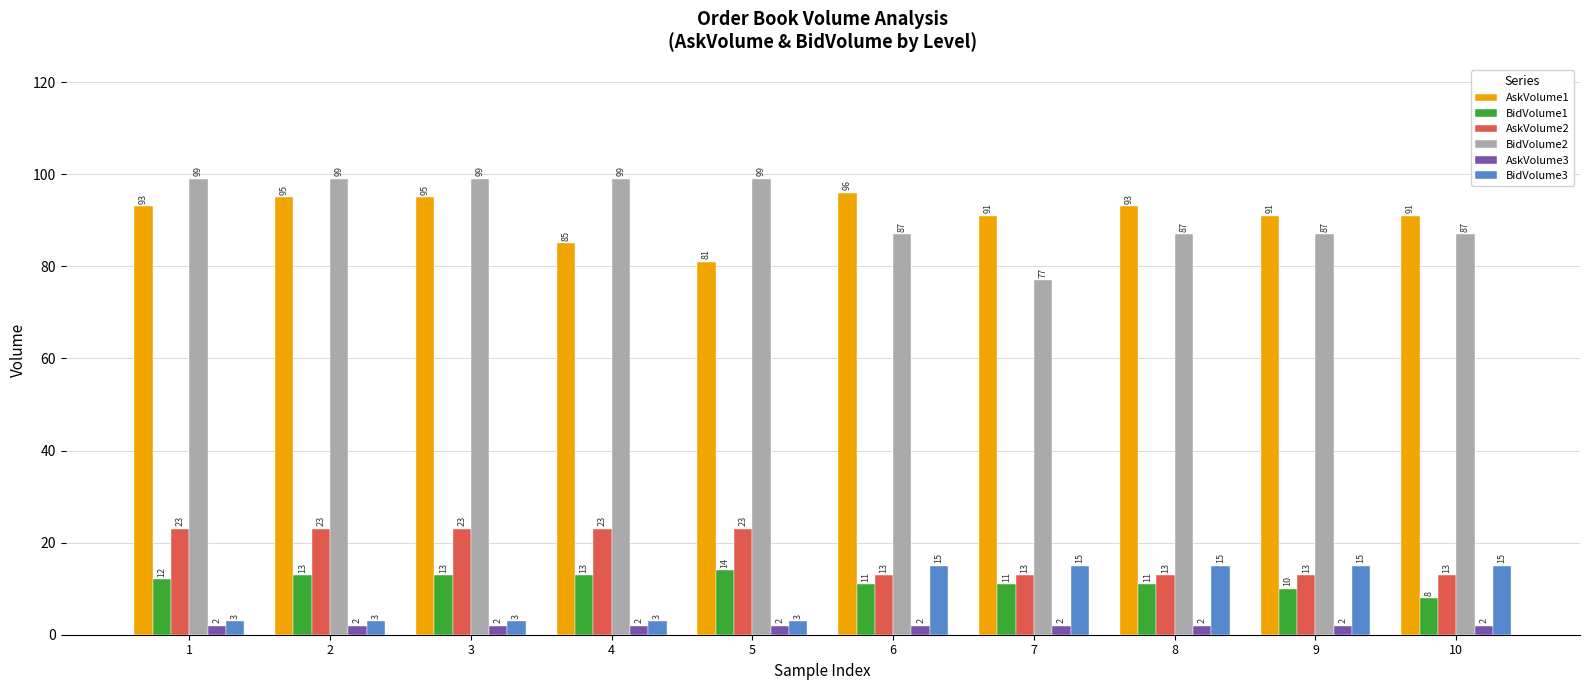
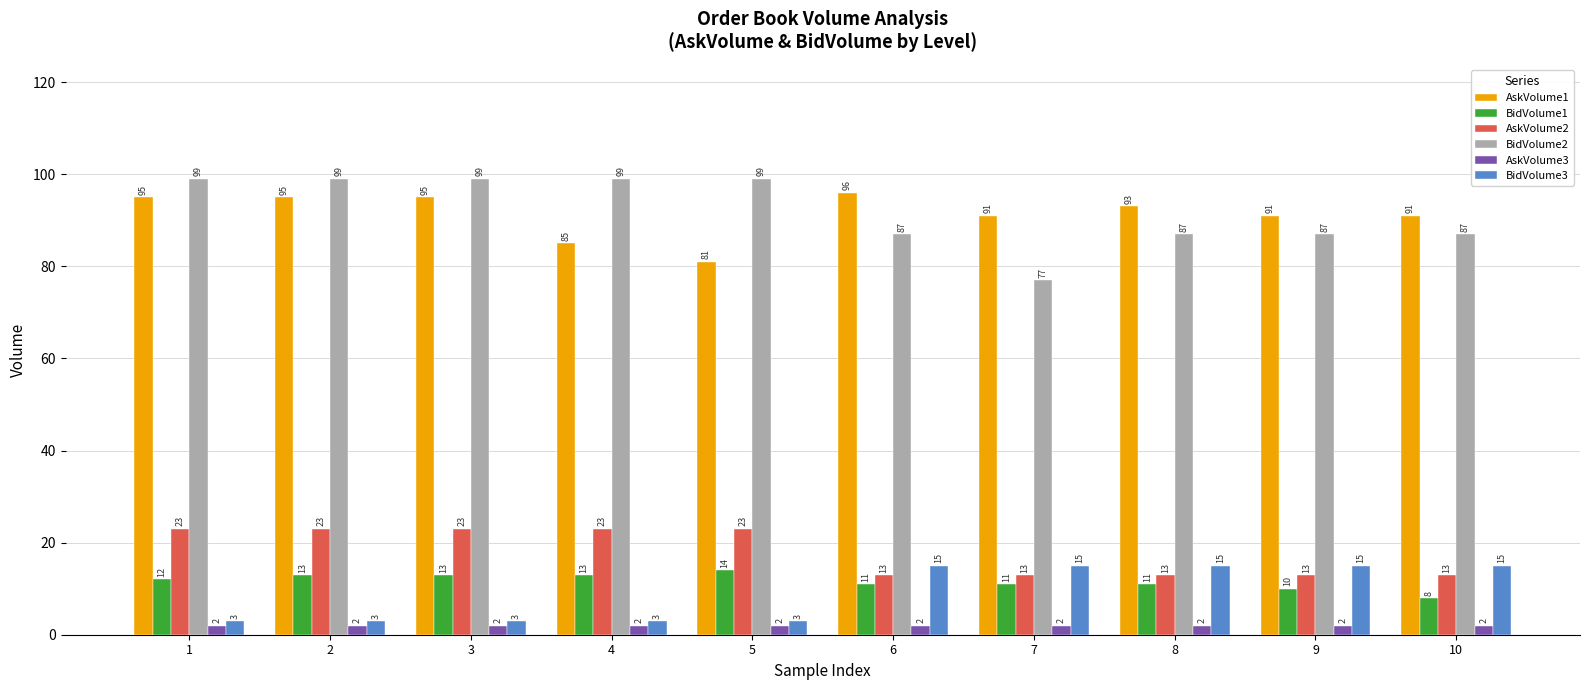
AskVolume1, 1: 93 -> 95
